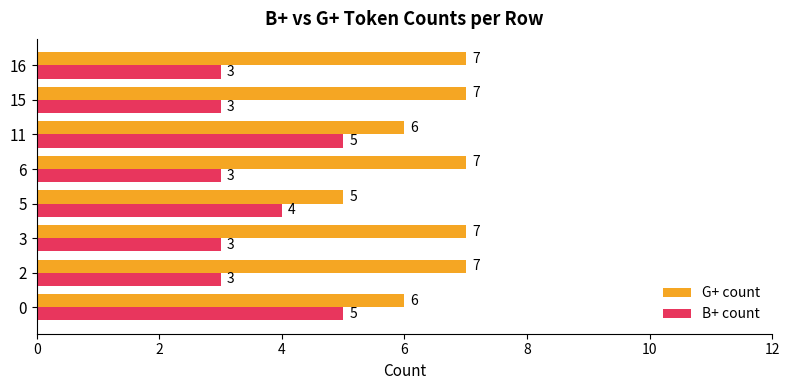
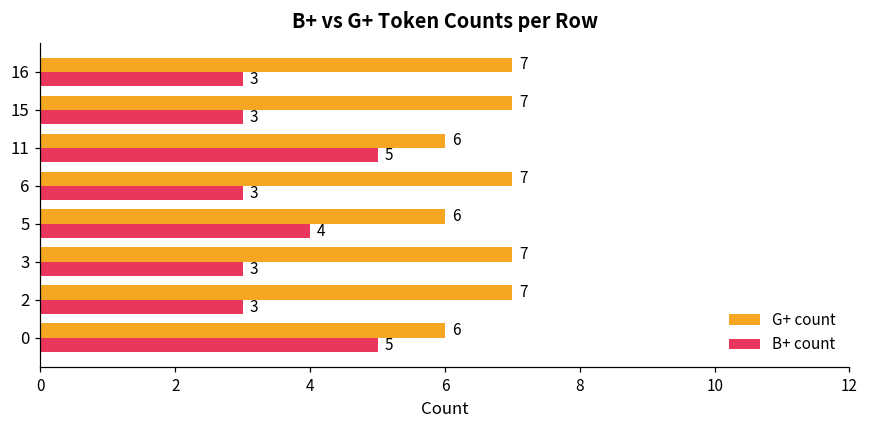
G+ count, 5: 5 -> 6
